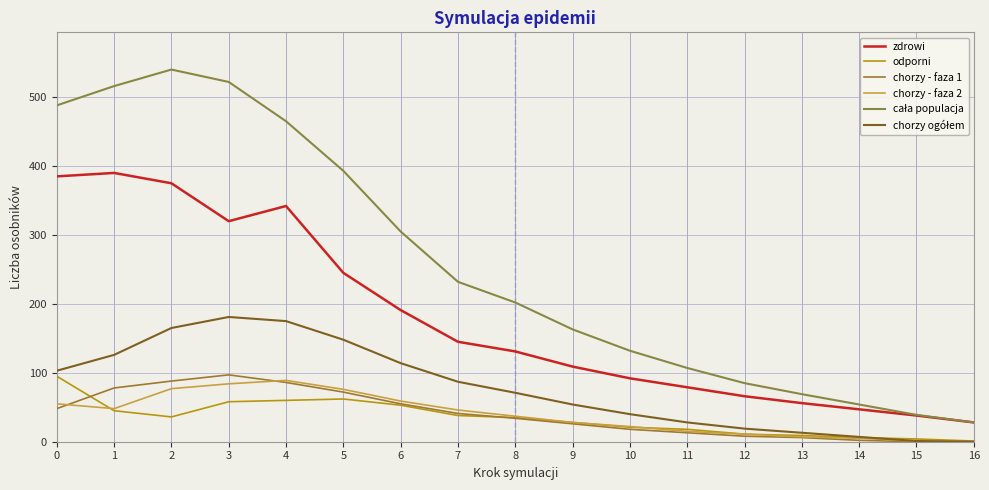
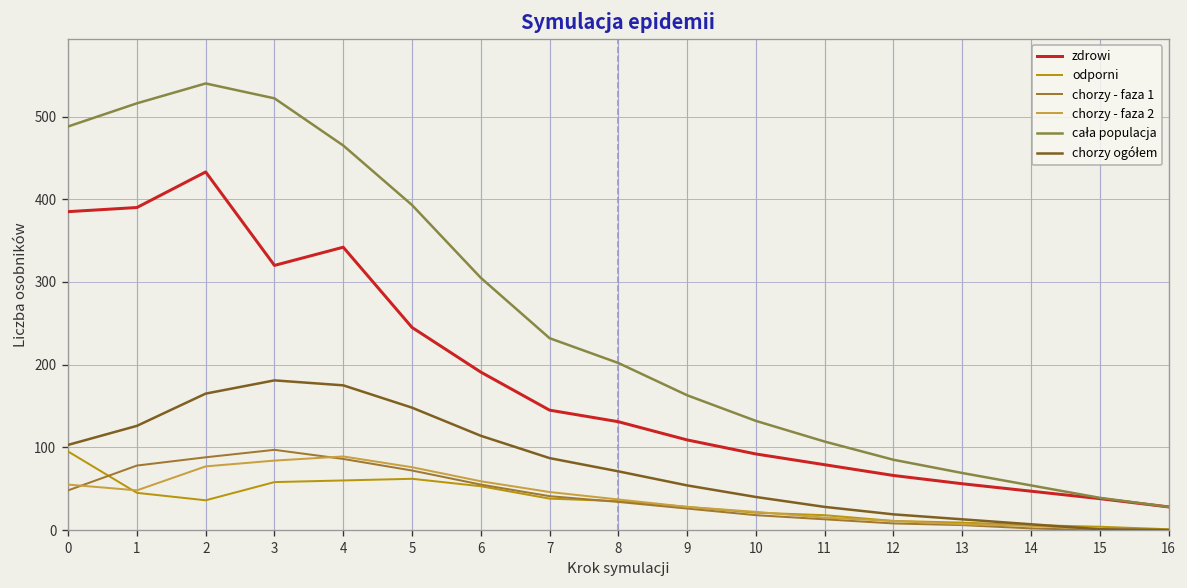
zdrowi, 2: 380 -> 430
